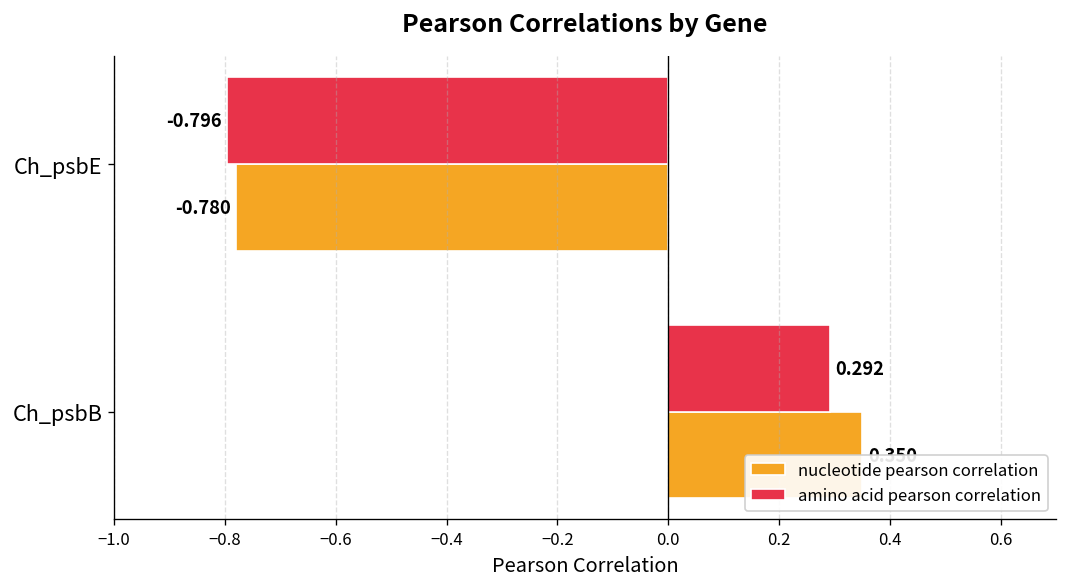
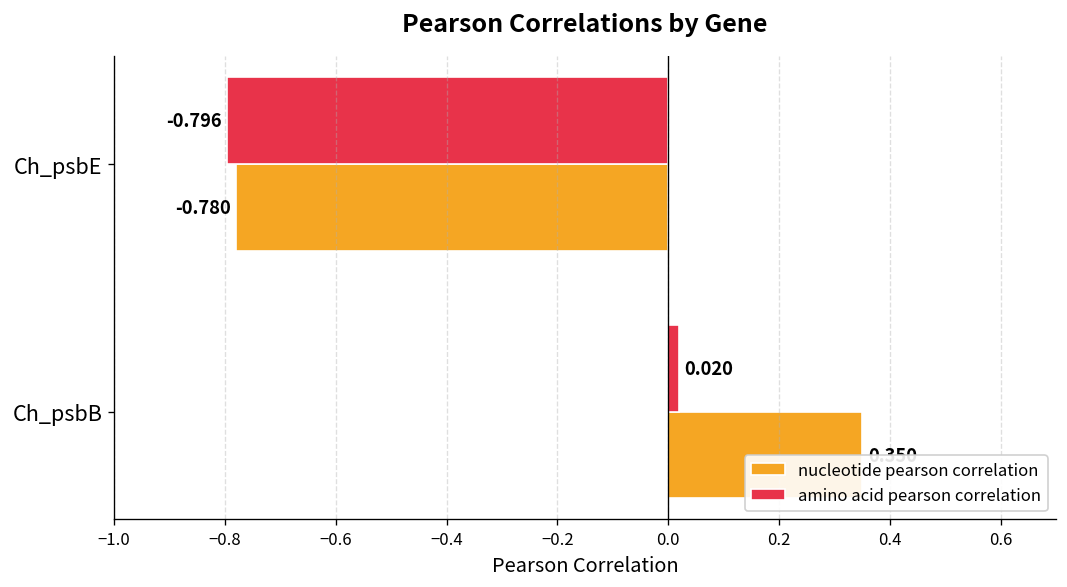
amino acid pearson correlation, Ch_psbB: 0.292 -> 0.020
